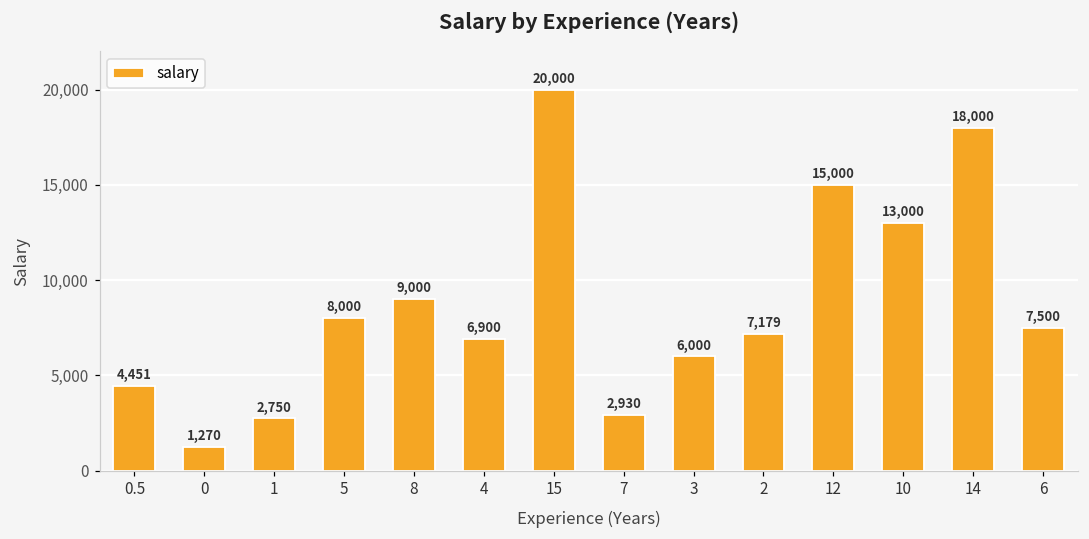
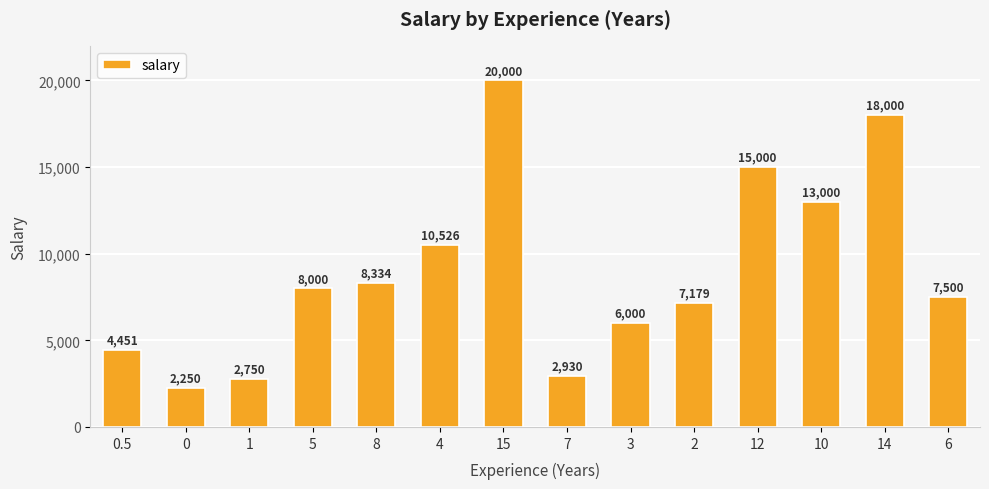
0: 1,270 -> 2,250
8: 9,000 -> 8,334
4: 6,900 -> 10,526
